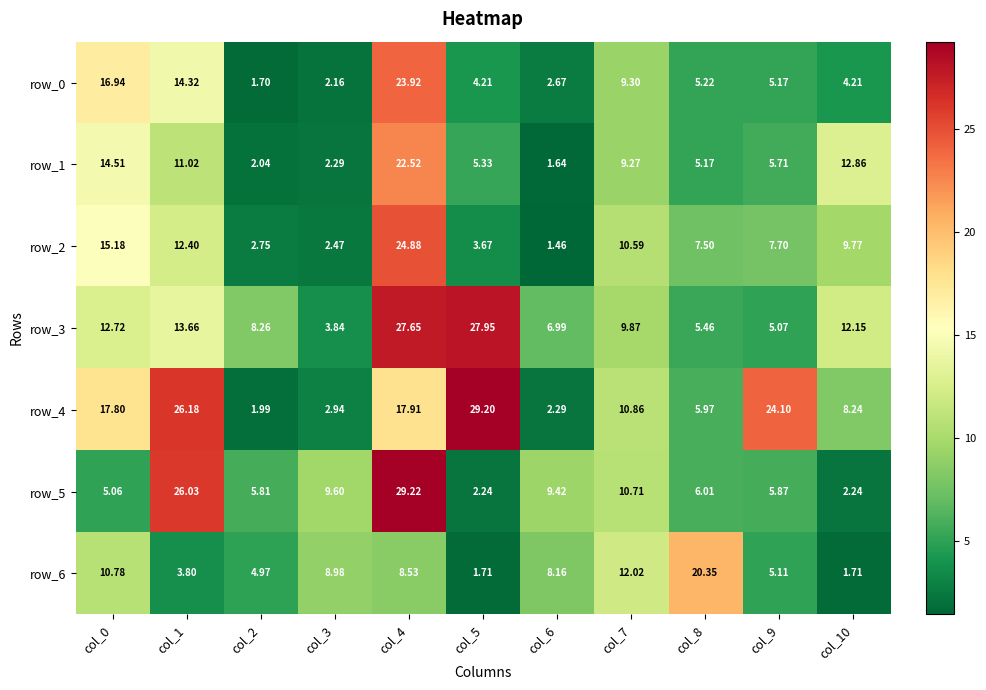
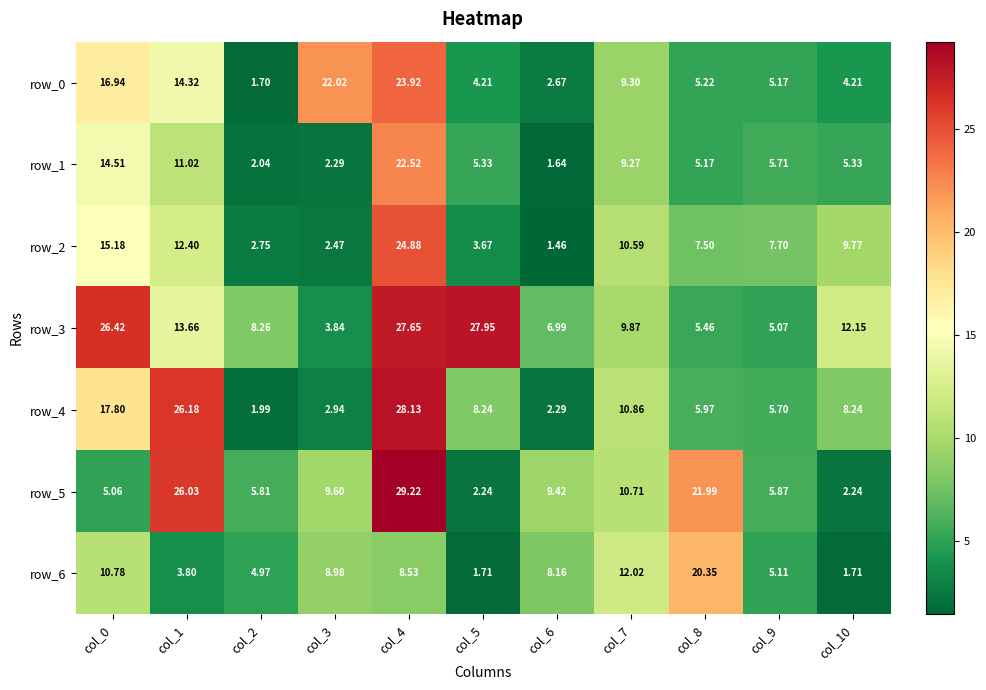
row_0, col_3: 2.16 -> 22.02
row_1, col_10: 12.86 -> 5.33
row_3, col_0: 12.72 -> 26.42
row_4, col_4: 17.91 -> 28.13
row_4, col_5: 29.20 -> 8.24
row_4, col_9: 24.10 -> 5.70
row_5, col_8: 6.01 -> 21.99
